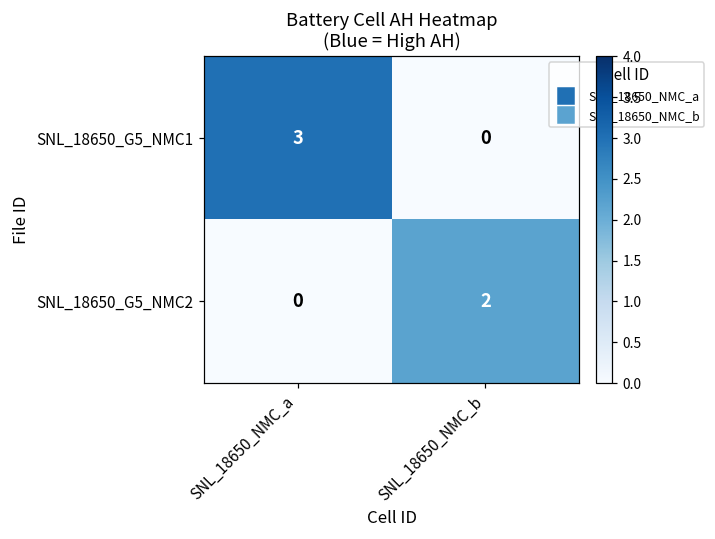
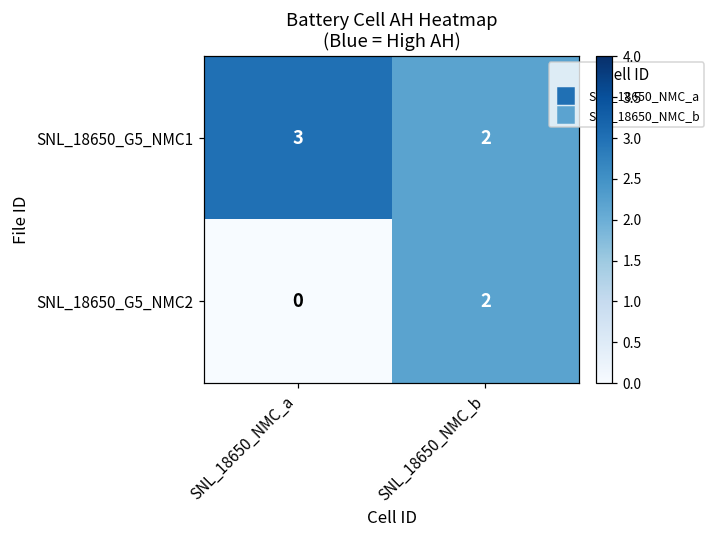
SNL_18650_G5_NMC1, SNL_18650_NMC_b: 0 -> 2
